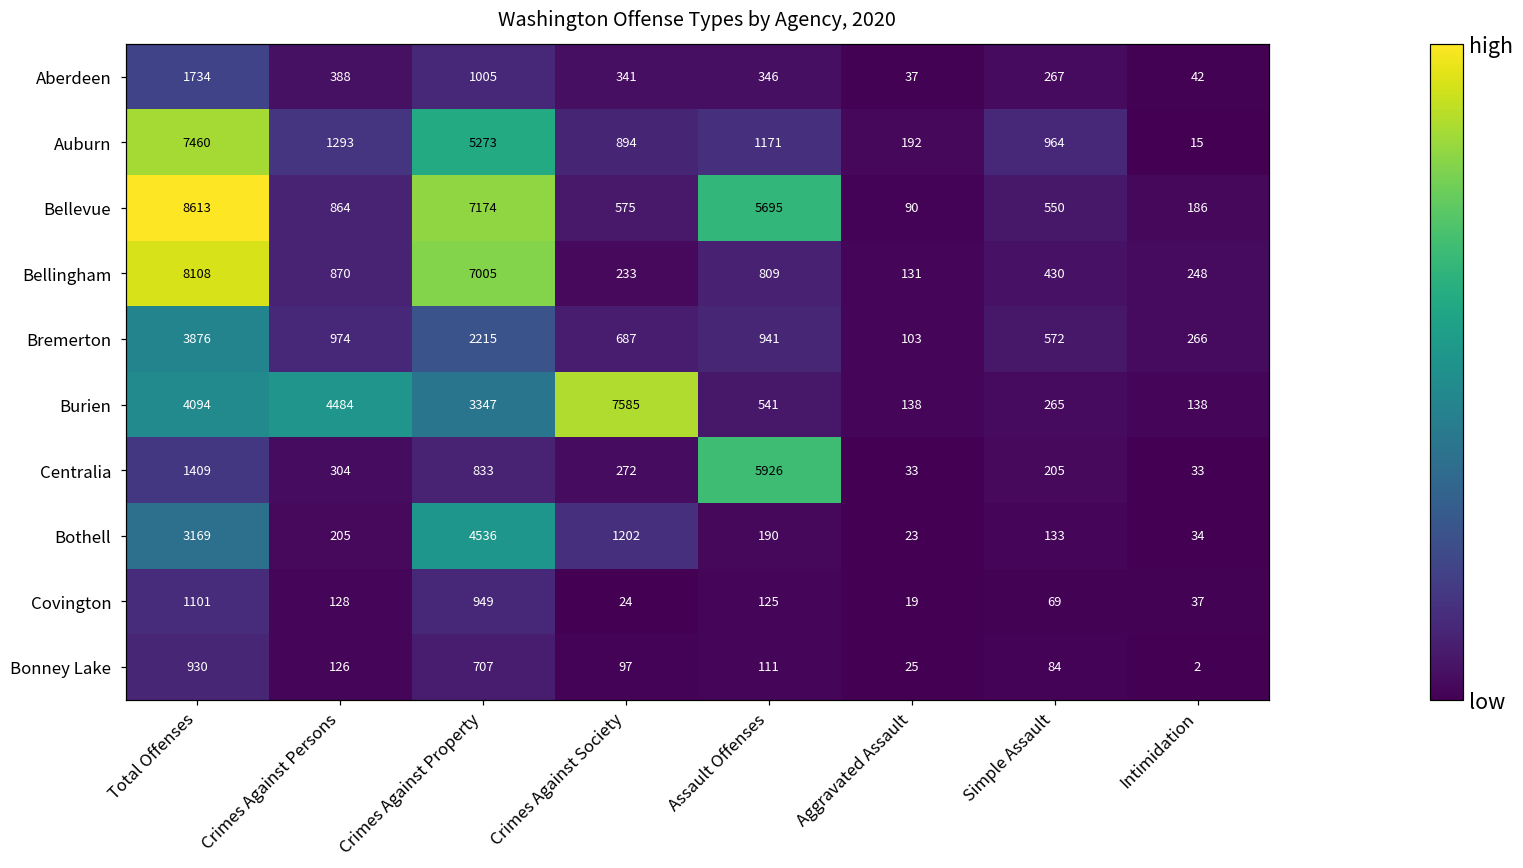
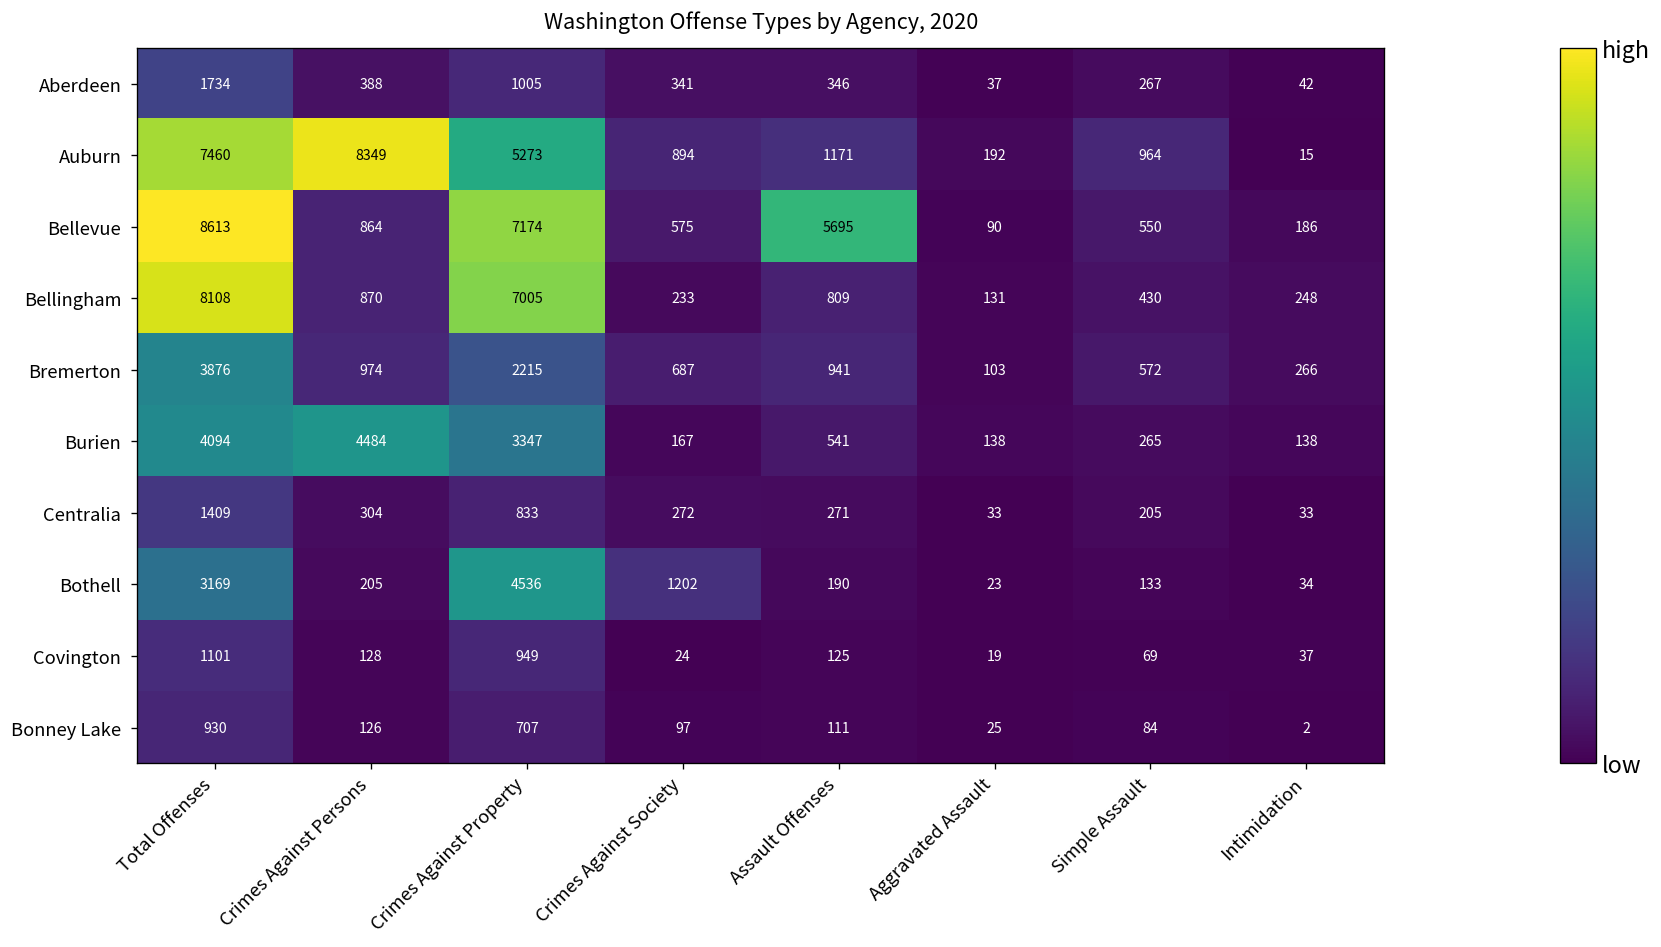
Auburn, Crimes Against Persons: 1293 -> 8349
Burien, Crimes Against Society: 7585 -> 167
Centralia, Assault Offenses: 5926 -> 271
